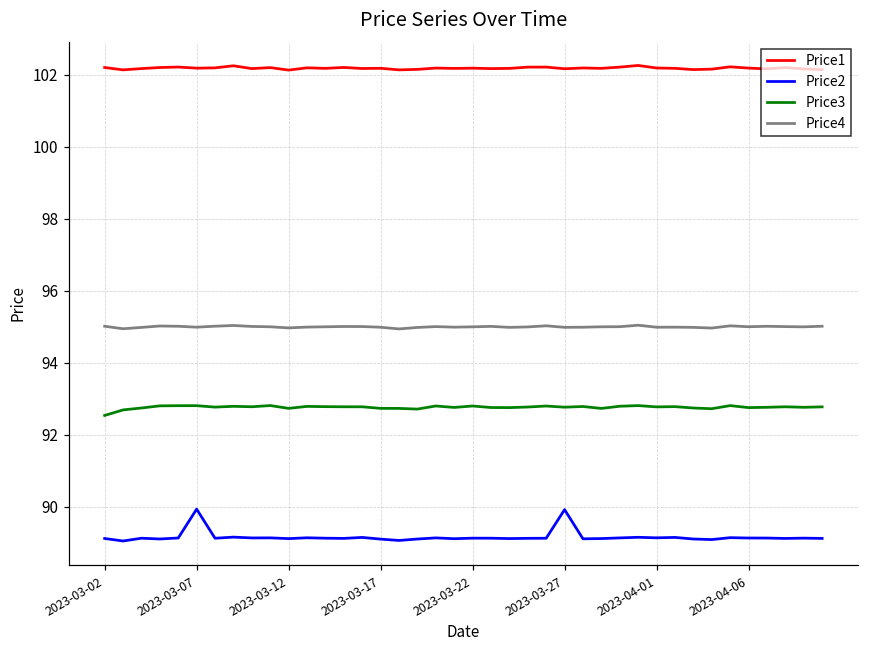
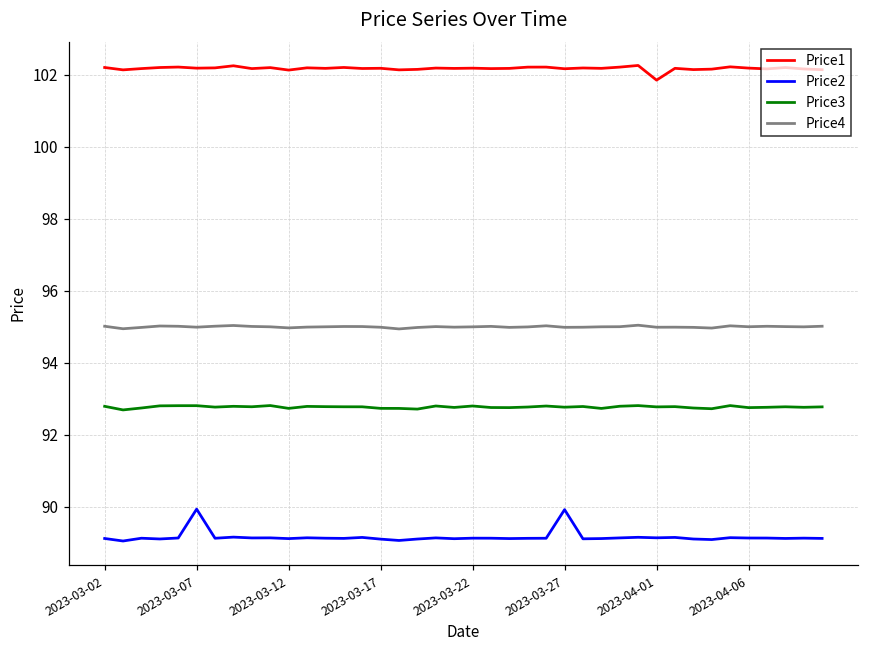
Price3, 2023-03-02: 92.5 -> 92.8
Price1, 2023-04-01: 102.2 -> 101.8
